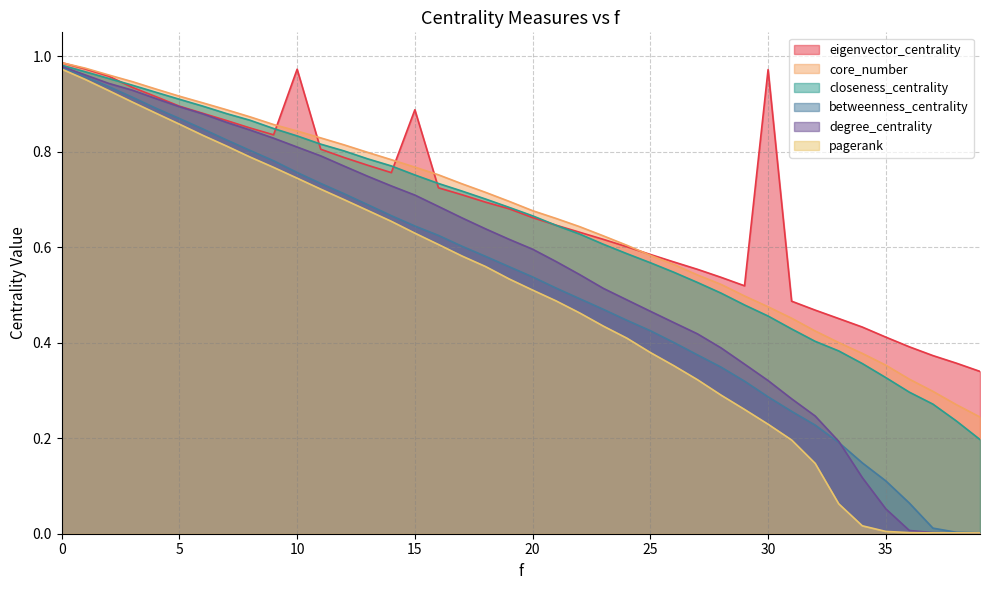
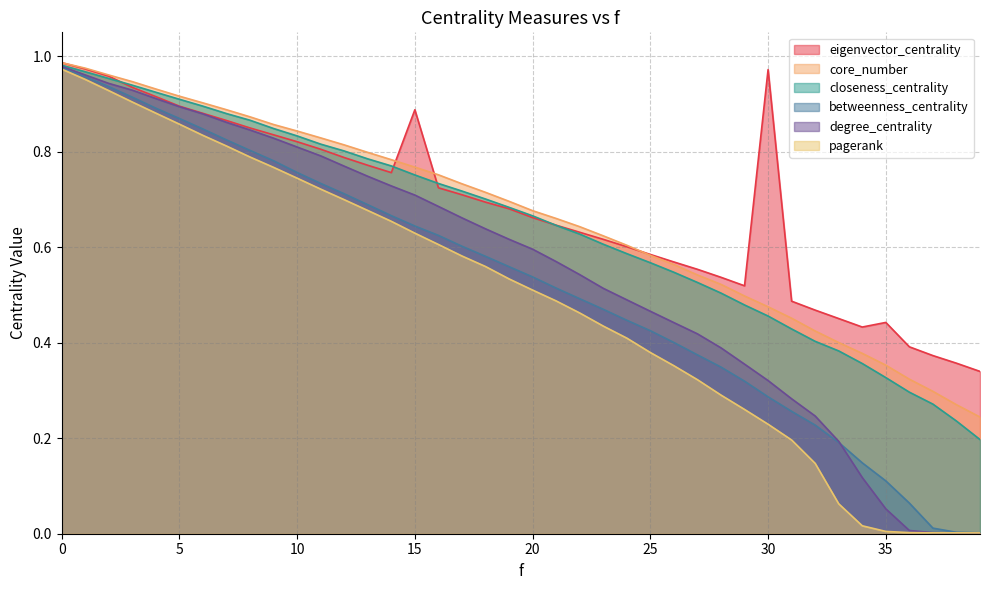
eigenvector_centrality, 10: 0.97 -> 0.82
eigenvector_centrality, 35: 0.41 -> 0.44
